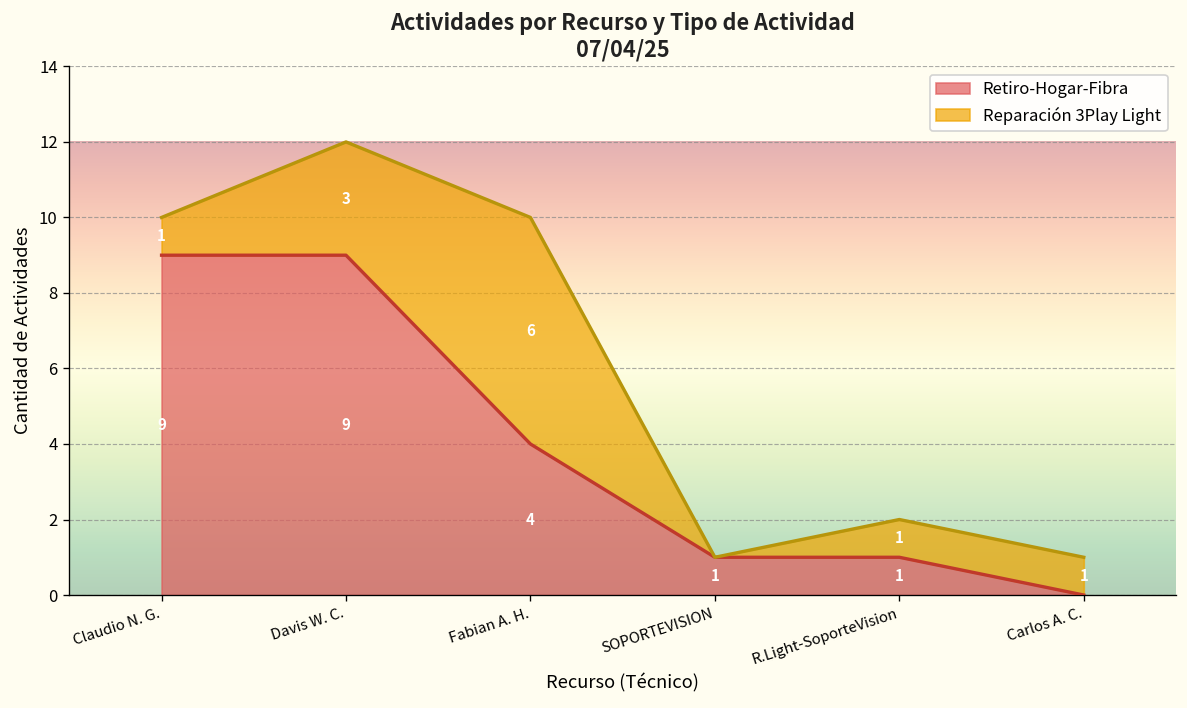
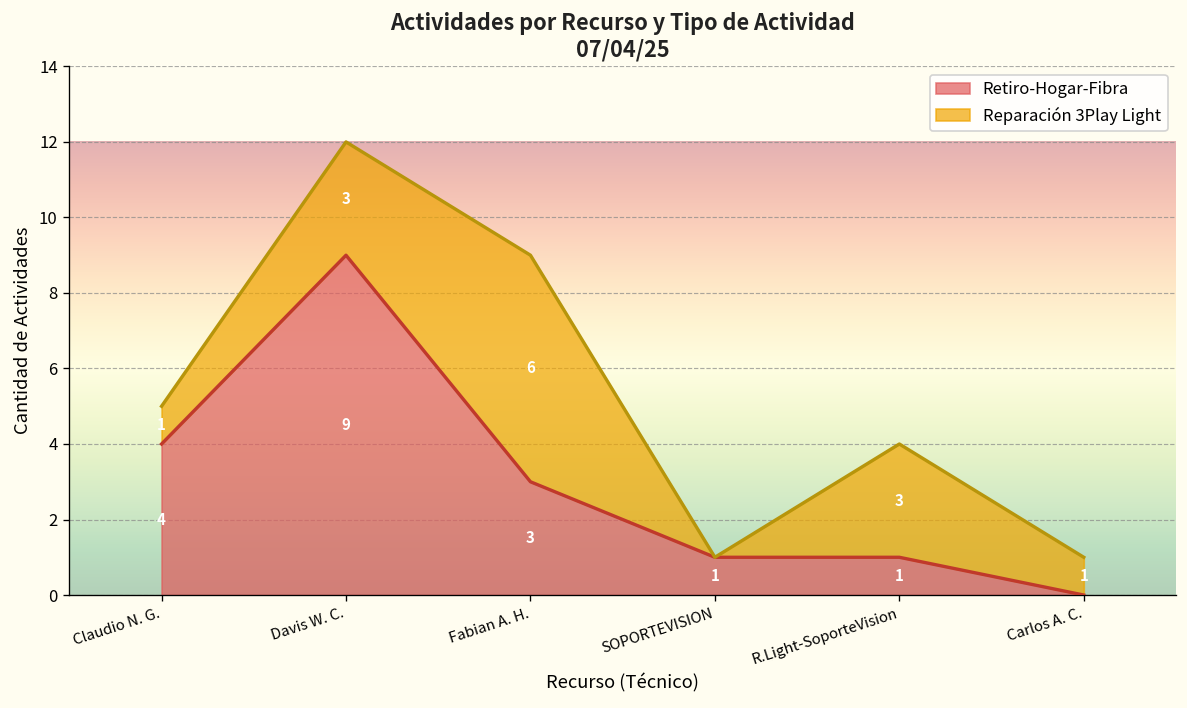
Retiro-Hogar-Fibra, Claudio N. G.: 9 -> 4
Retiro-Hogar-Fibra, Fabian A. H.: 4 -> 3
Reparación 3Play Light, R.Light-SoporteVision: 1 -> 3
